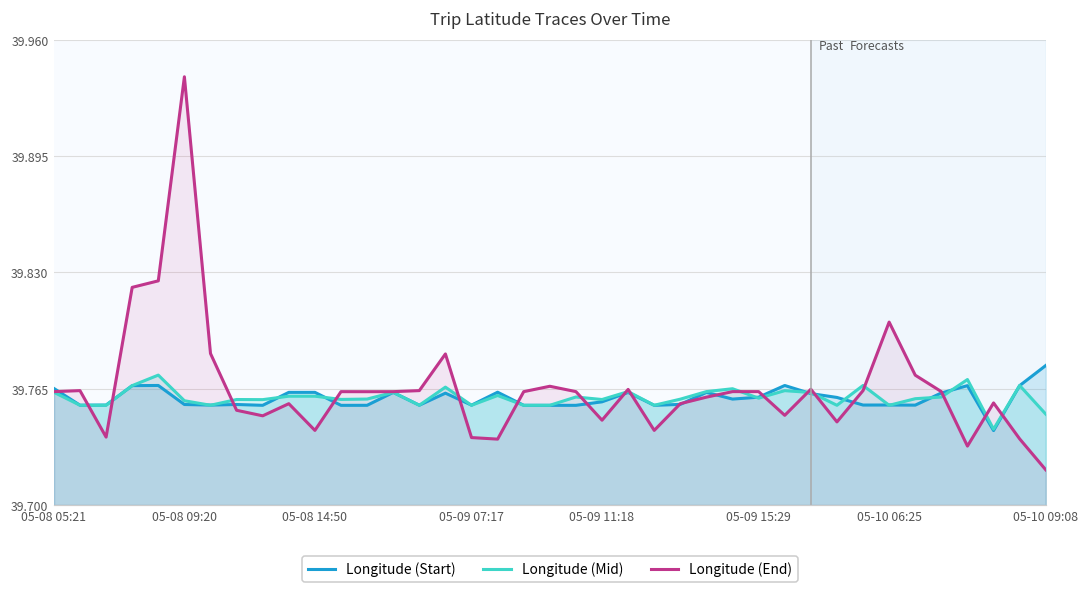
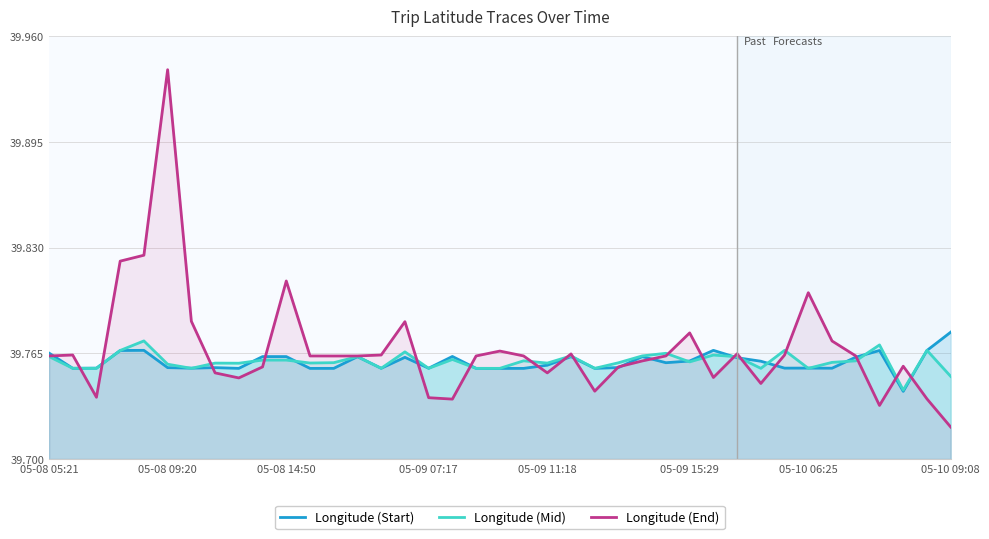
Longitude (End), 05-08 14:50: 39.742 -> 39.809
Longitude (End), 05-09 11:18: 39.747 -> 39.753
Longitude (End), 05-09 15:29: 39.763 -> 39.778
